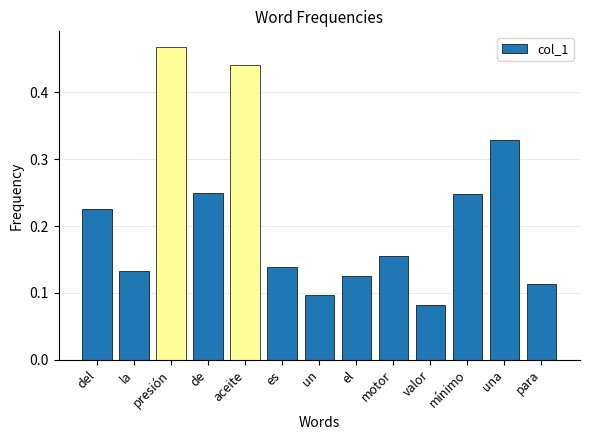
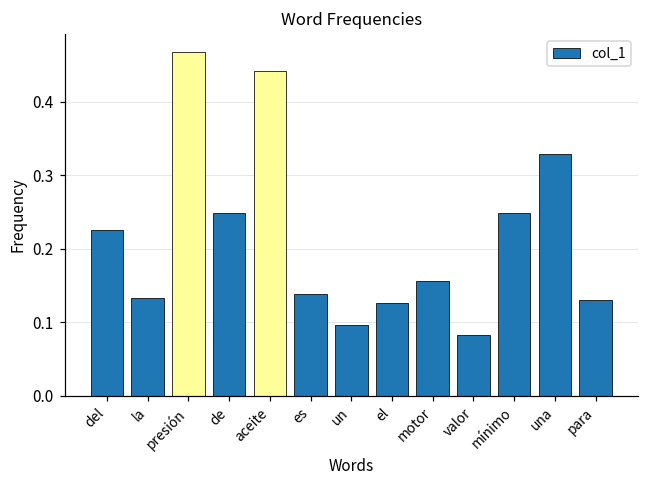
para: 0.11 -> 0.13
